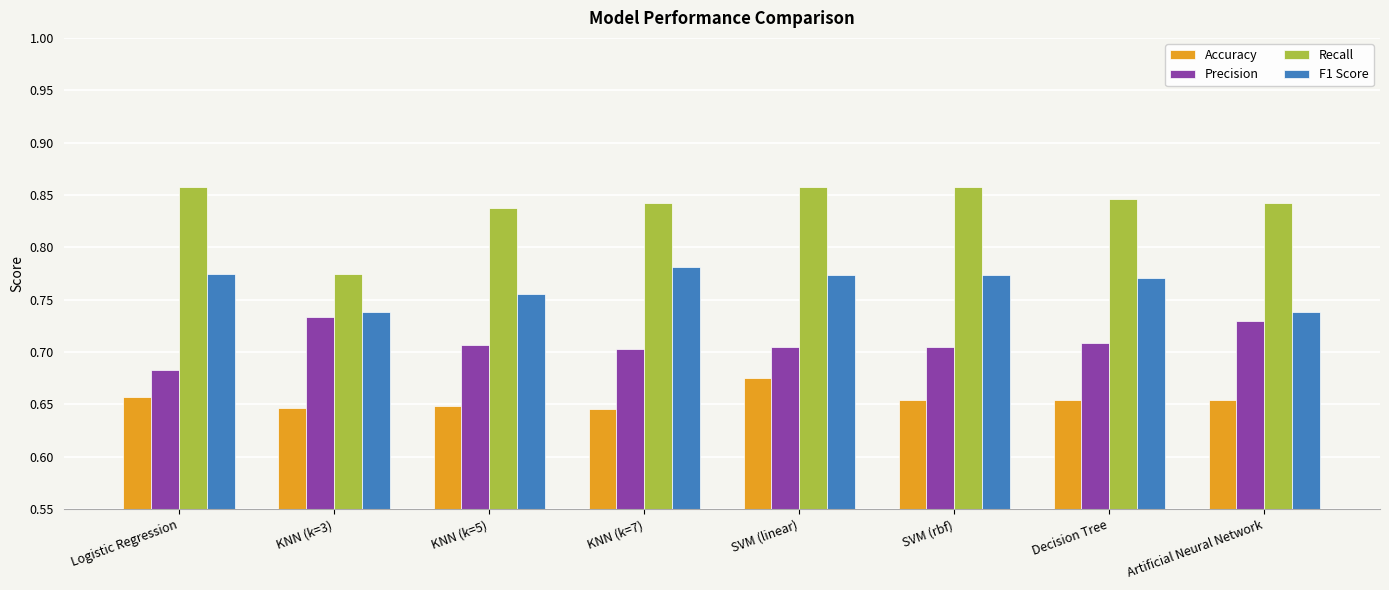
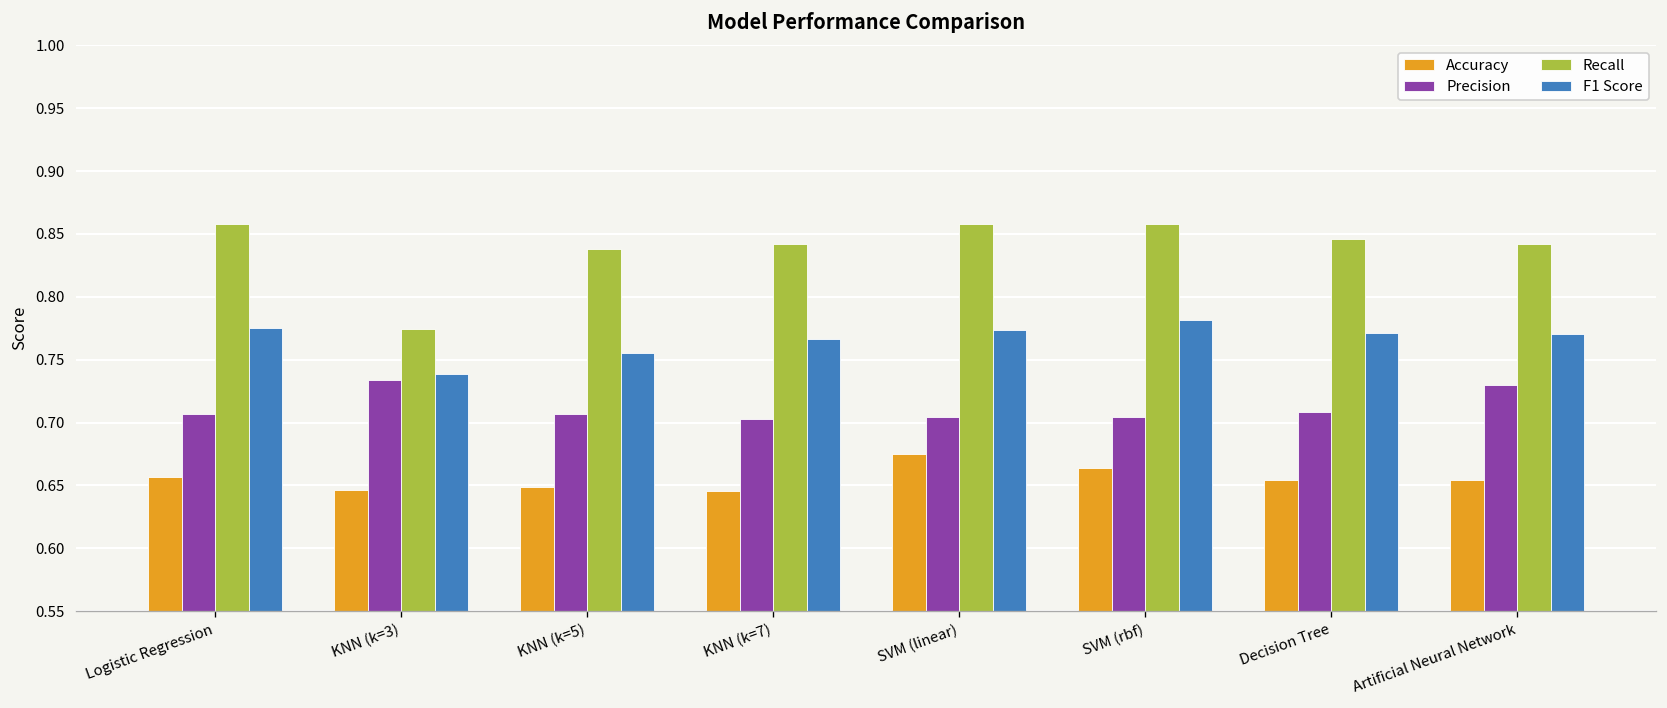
Precision, Logistic Regression: 0.683 -> 0.707
F1 Score, KNN (k=7): 0.781 -> 0.766
Accuracy, SVM (rbf): 0.654 -> 0.664
F1 Score, SVM (rbf): 0.774 -> 0.782
F1 Score, Artificial Neural Network: 0.738 -> 0.770
